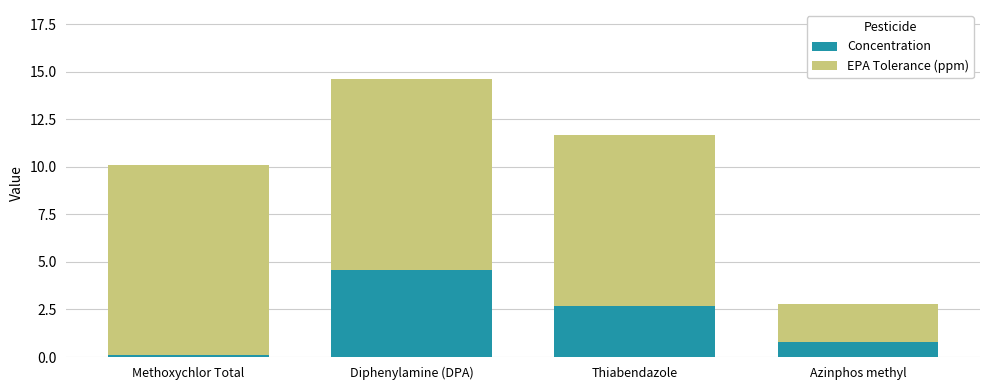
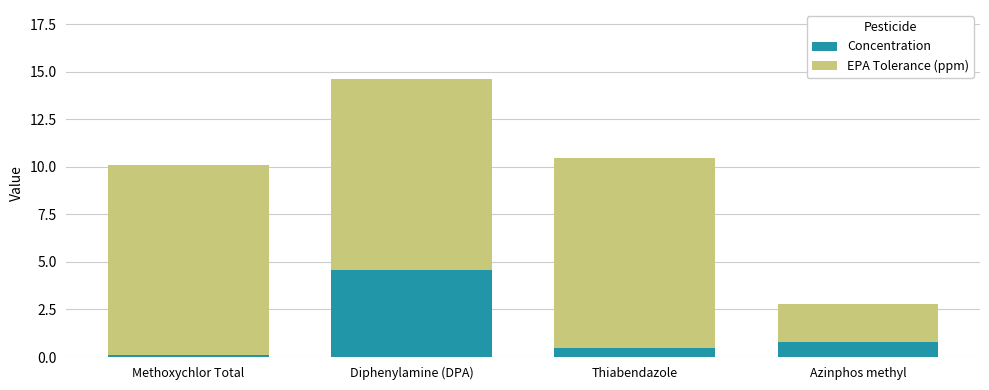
Concentration, Thiabendazole: 2.7 -> 0.5
EPA Tolerance (ppm), Thiabendazole: 9 -> 10
